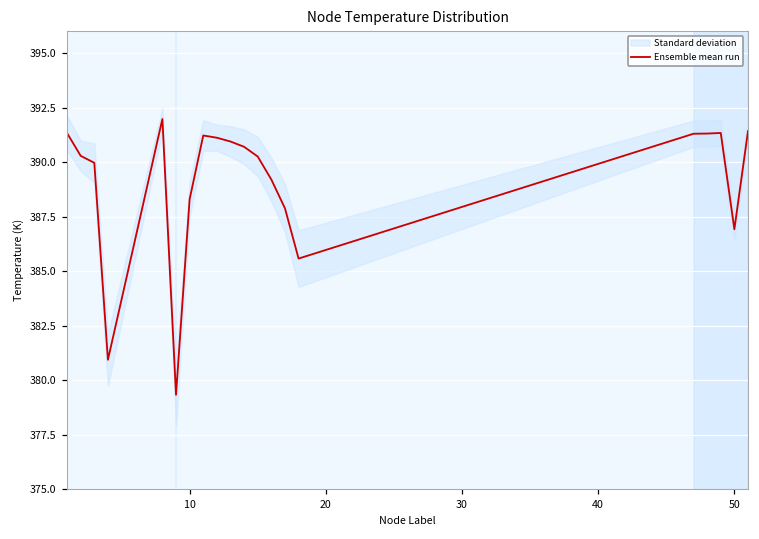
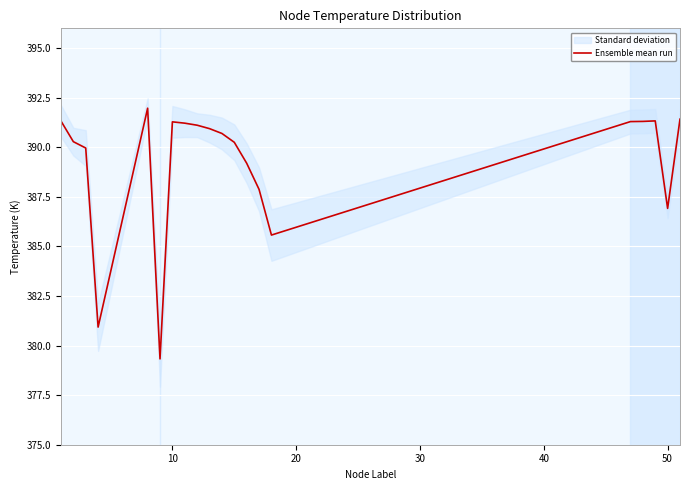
Ensemble mean run, 10: 388.3 -> 391.3
